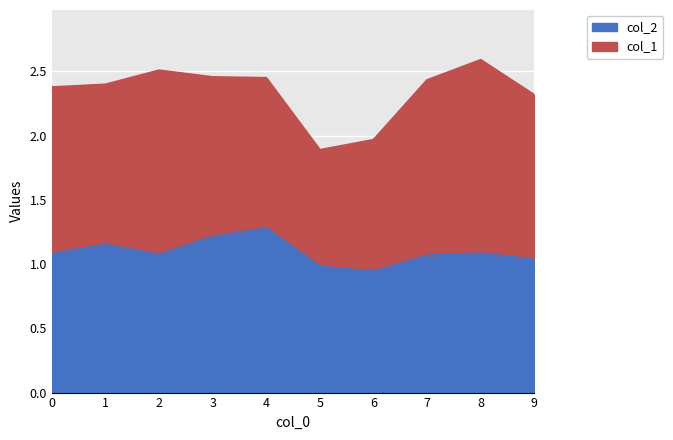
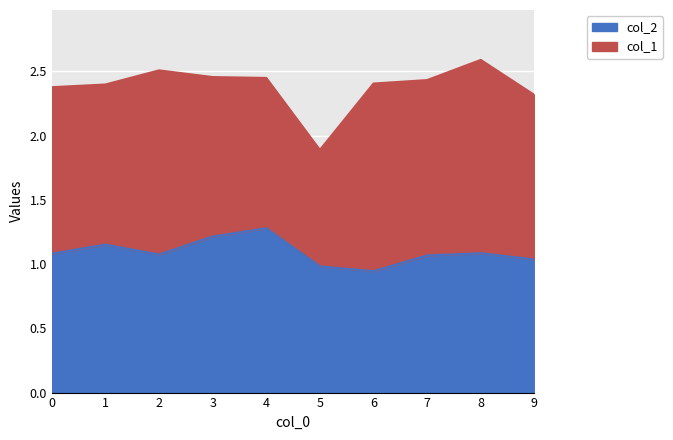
col_1, 6: 1.02 -> 1.46
